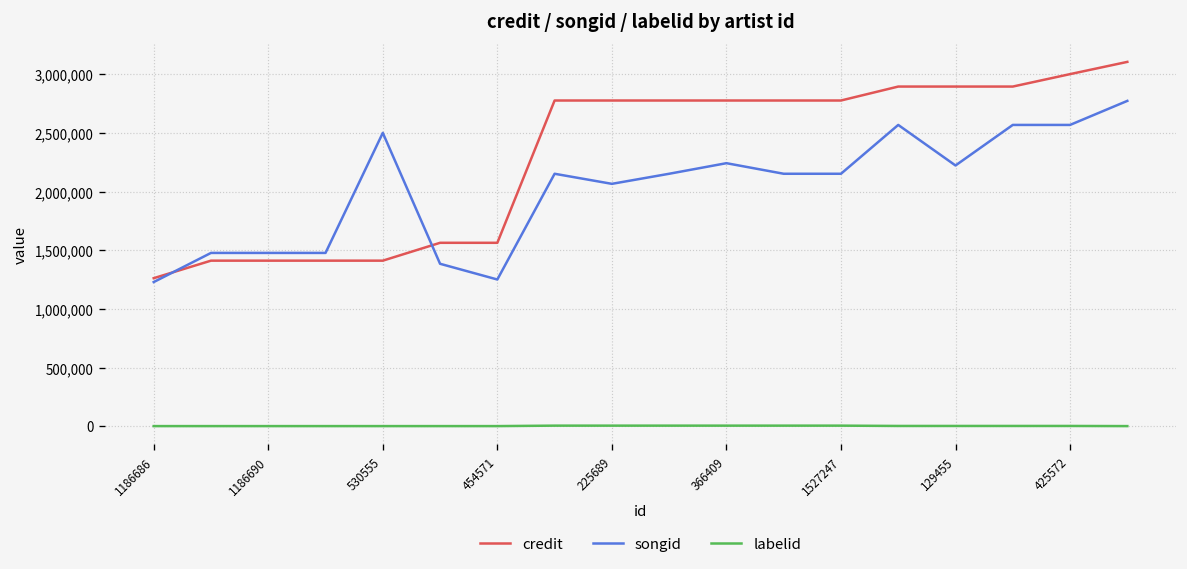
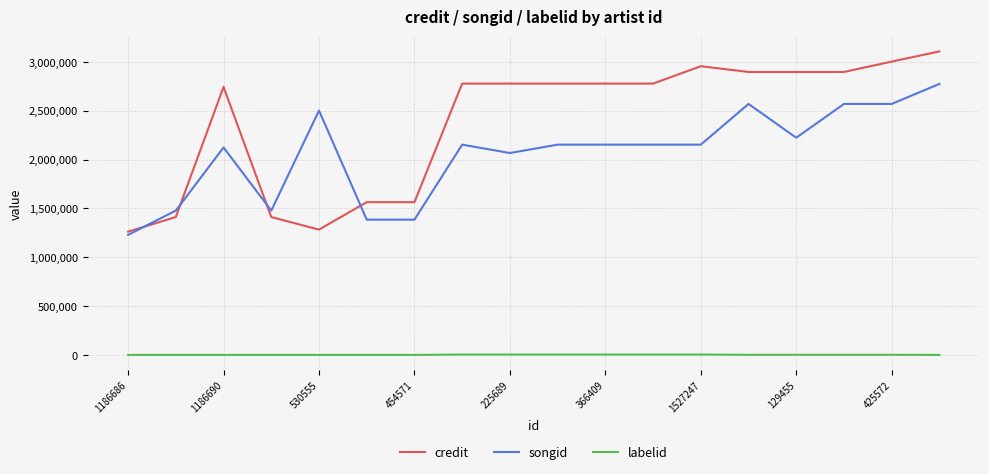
credit, 1186690: 1,400,000 -> 2,700,000
songid, 1186690: 1,500,000 -> 2,100,000
credit, 530555: 1,400,000 -> 1,300,000
songid, 454571: 1,300,000 -> 1,400,000
songid, 366409: 2,240,000 -> 2,150,000
credit, 1527247: 2,800,000 -> 3,000,000
